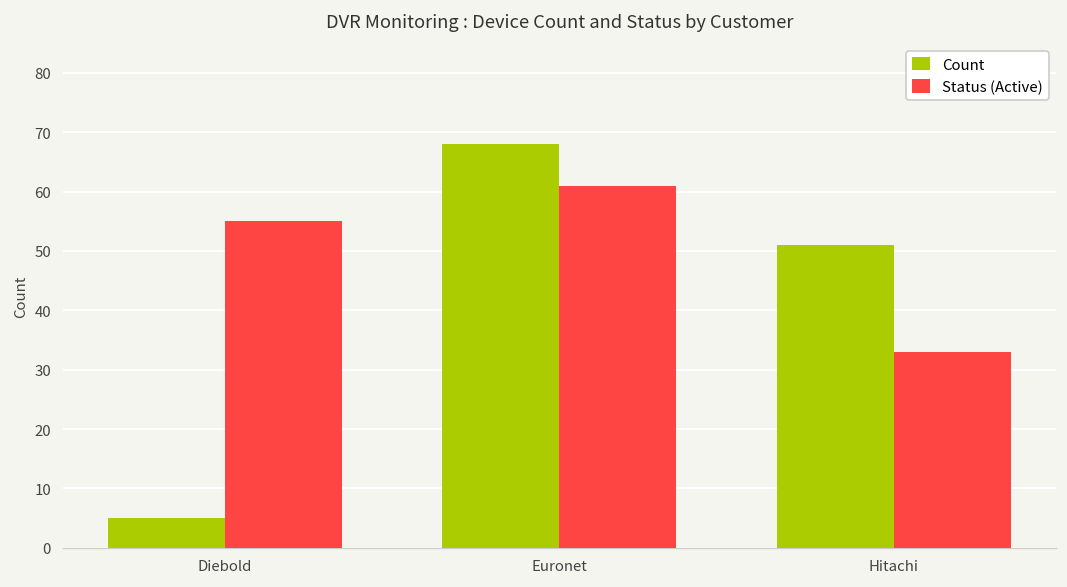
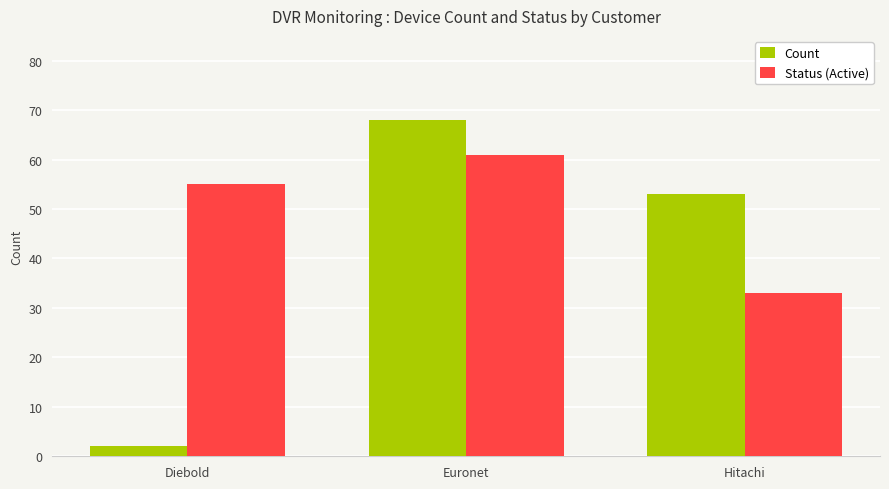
Count, Diebold: 5 -> 2
Count, Hitachi: 51 -> 53
